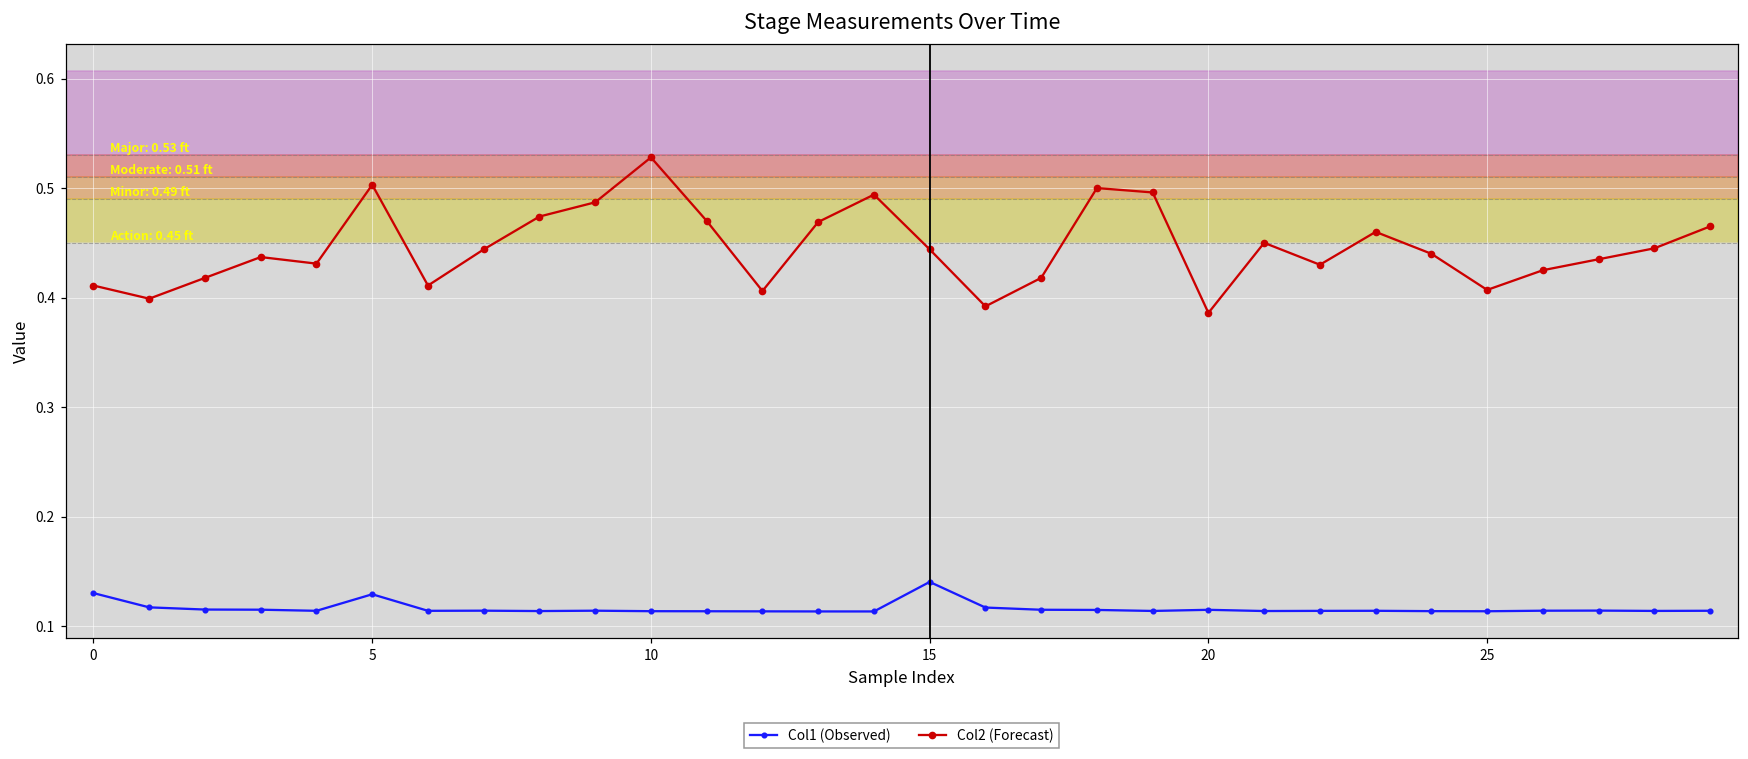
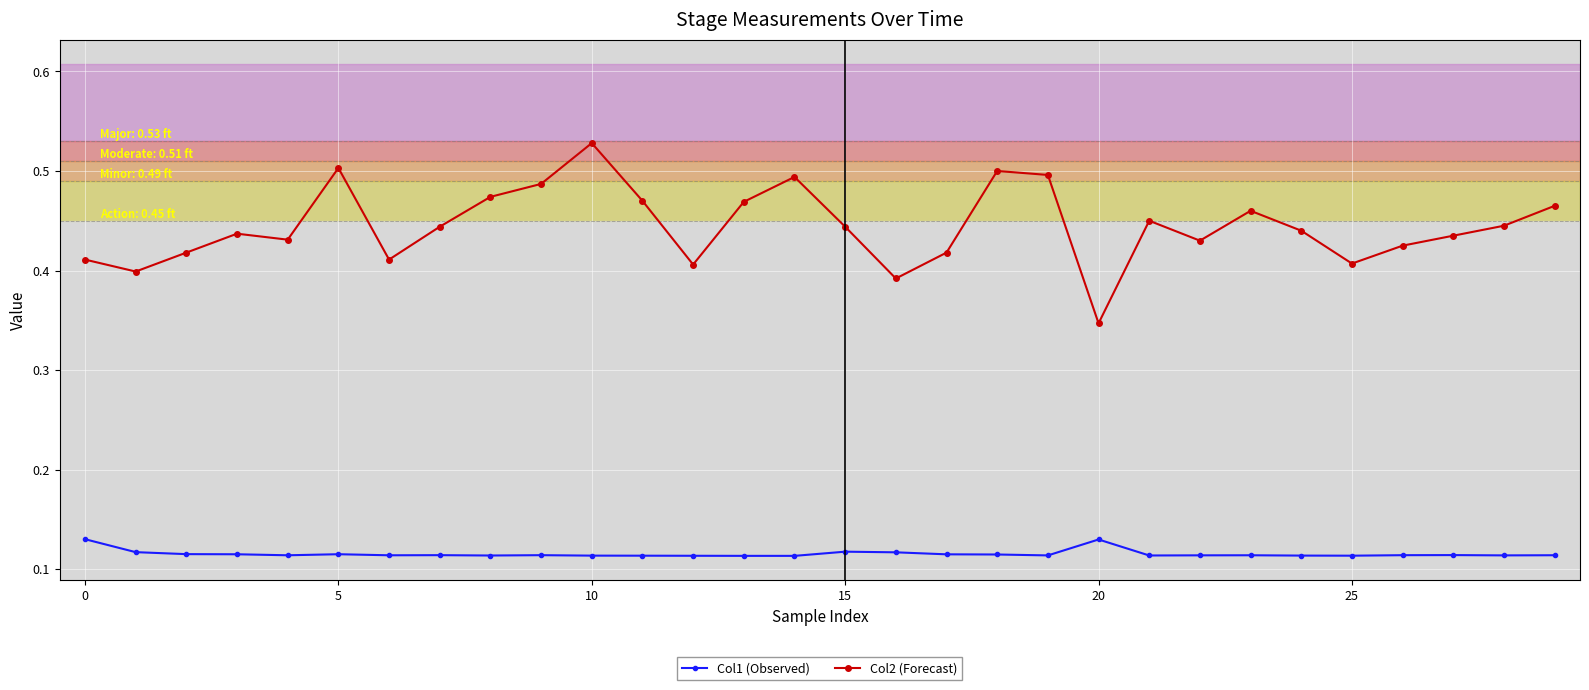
Col1 (Observed), 5: 0.13 -> 0.12
Col1 (Observed), 15: 0.14 -> 0.12
Col1 (Observed), 20: 0.11 -> 0.13
Col2 (Forecast), 20: 0.39 -> 0.35
